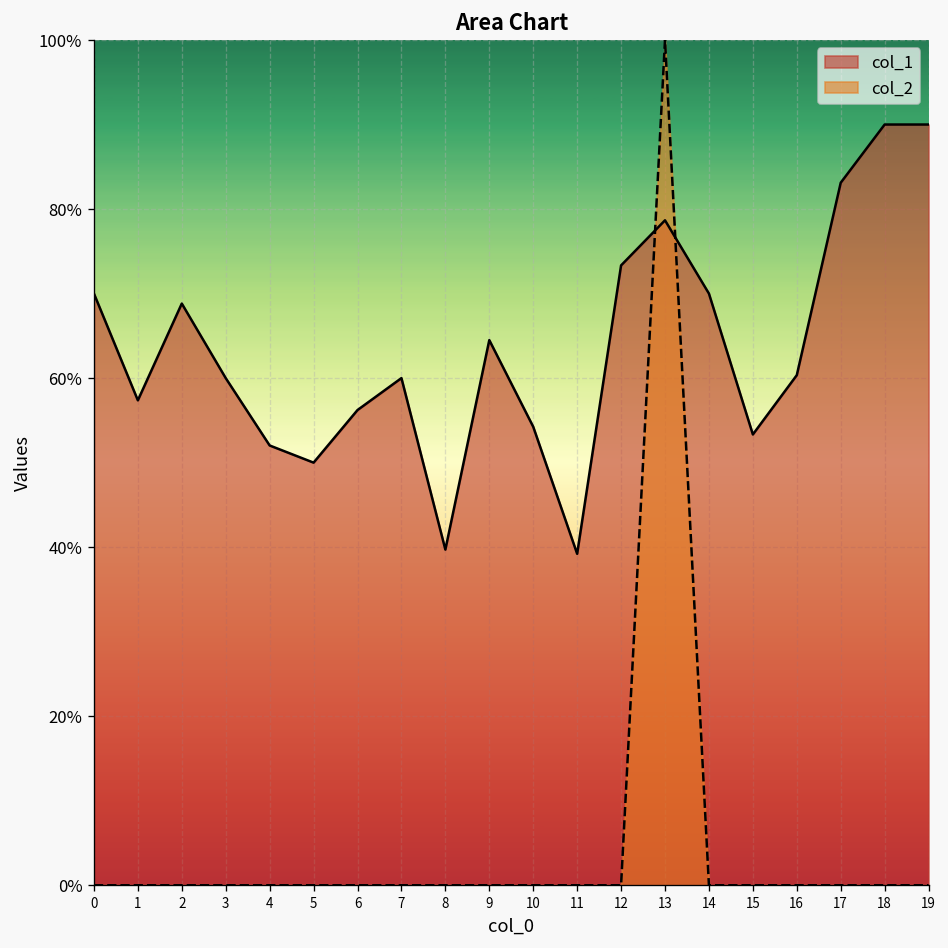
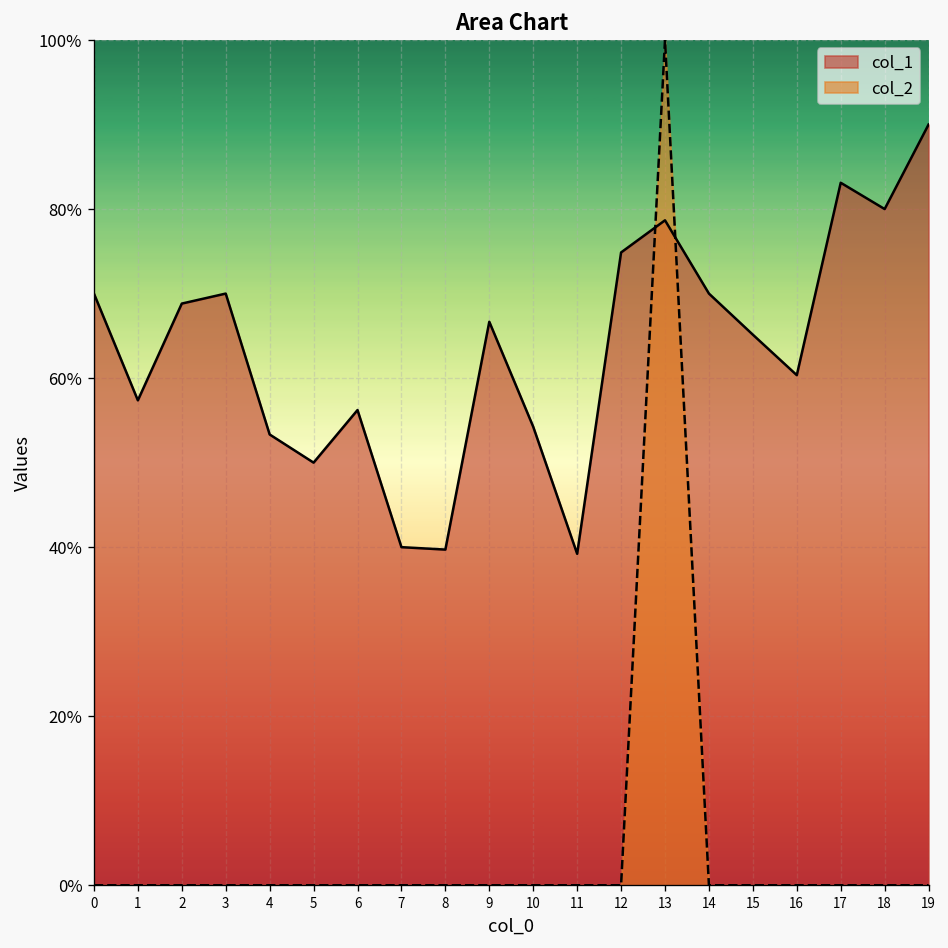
col_1, 3: 60% -> 70%
col_1, 4: 52% -> 53%
col_1, 7: 60% -> 40%
col_1, 9: 64% -> 67%
col_1, 12: 73% -> 75%
col_1, 15: 53% -> 65%
col_1, 18: 90% -> 80%
